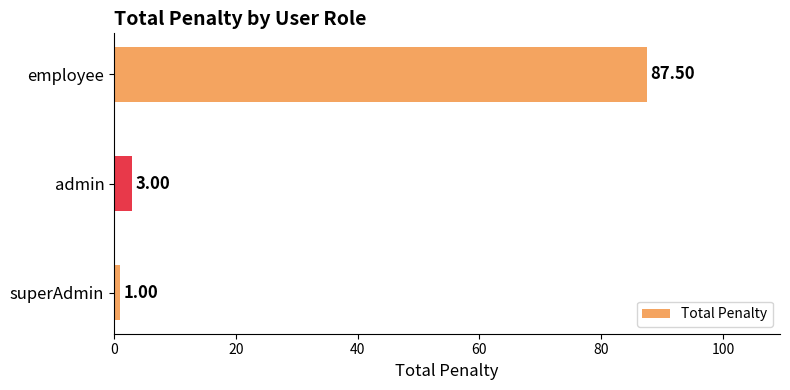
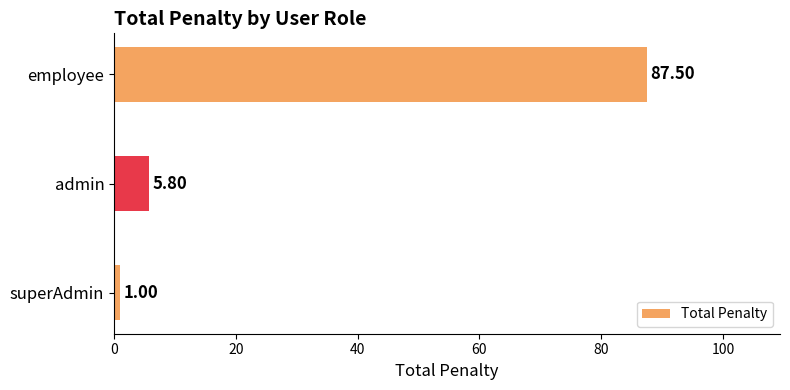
admin: 3.00 -> 5.80
